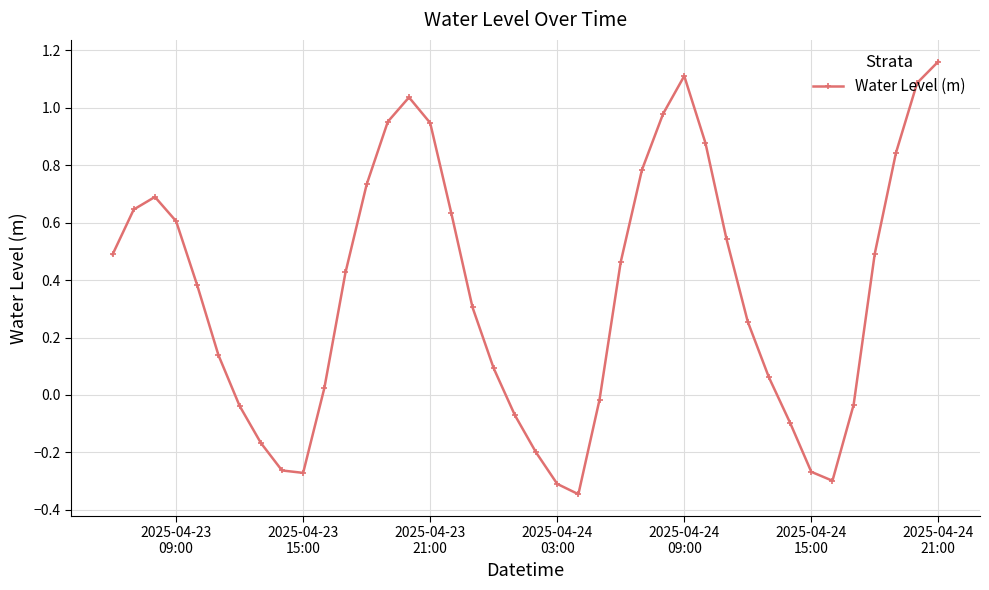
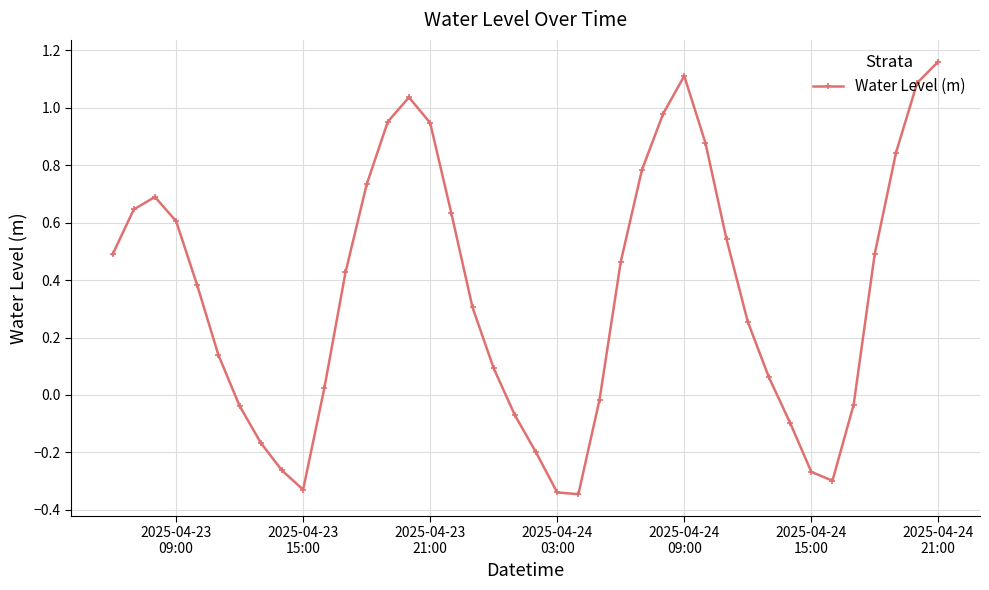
2025-04-23 15:00: -0.27 -> -0.33
2025-04-24 03:00: -0.31 -> -0.34
